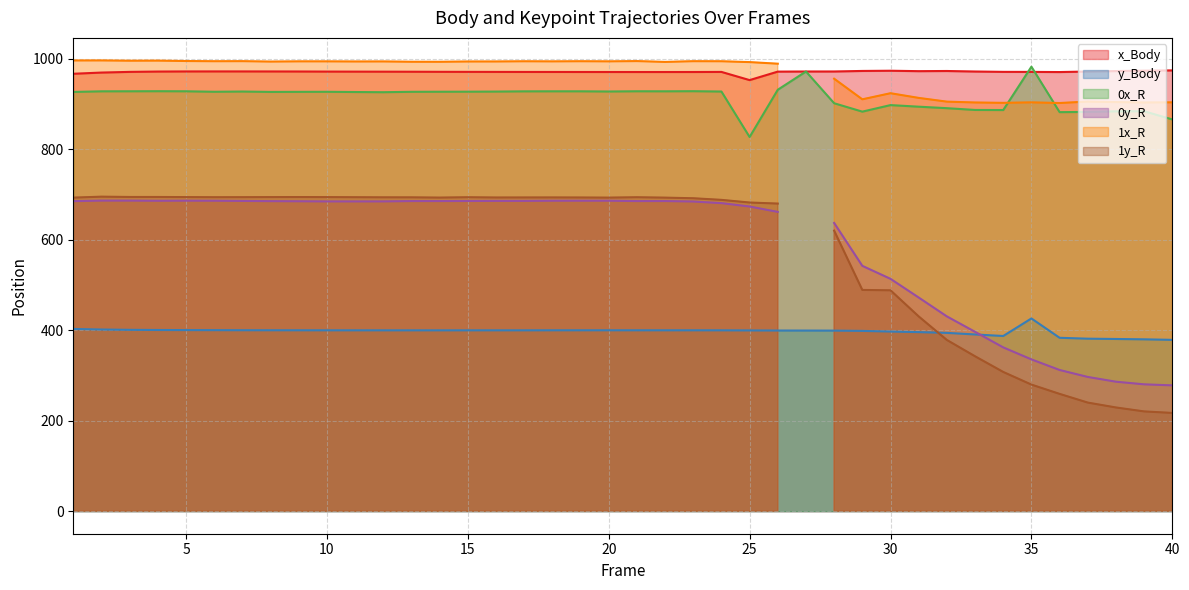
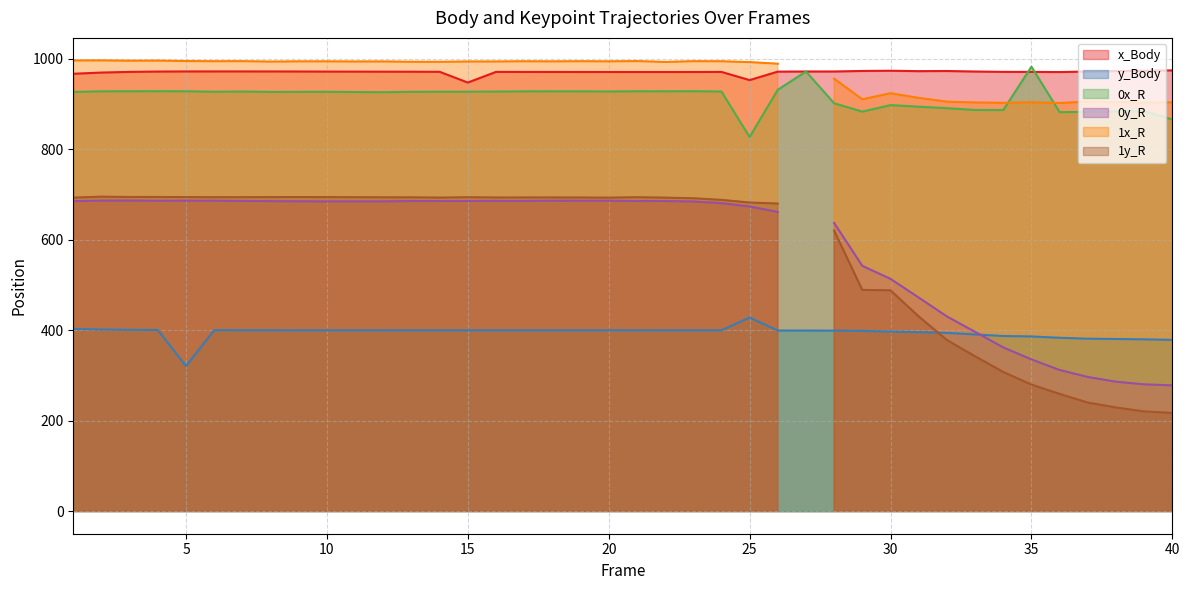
y_Body, 5: 400 -> 320
x_Body, 15: 970 -> 950
y_Body, 25: 400 -> 430
y_Body, 35: 430 -> 390
